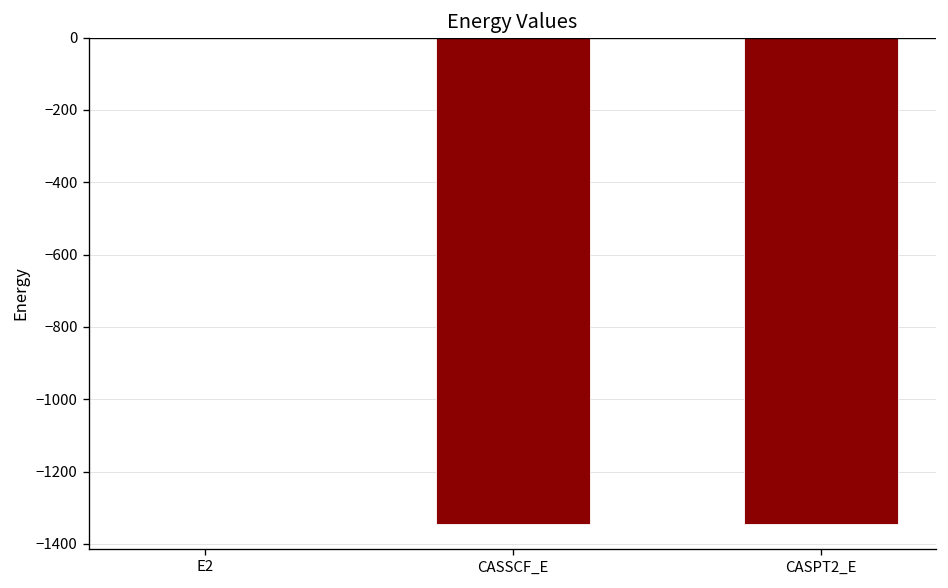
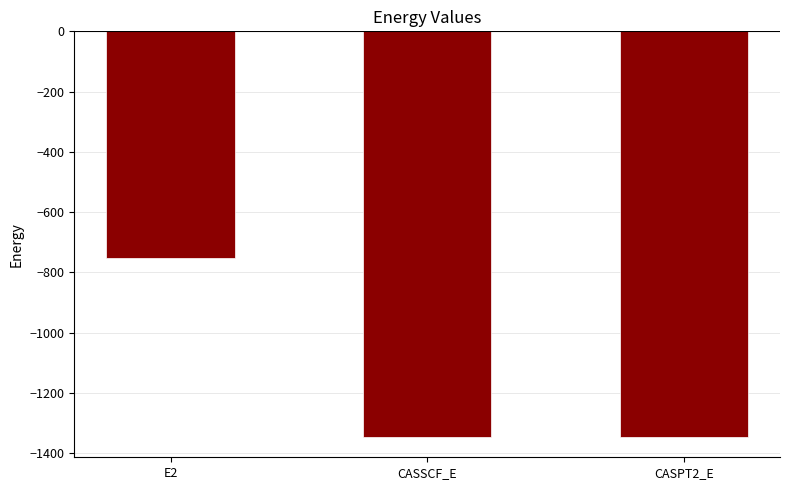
E2: 0 -> -750
